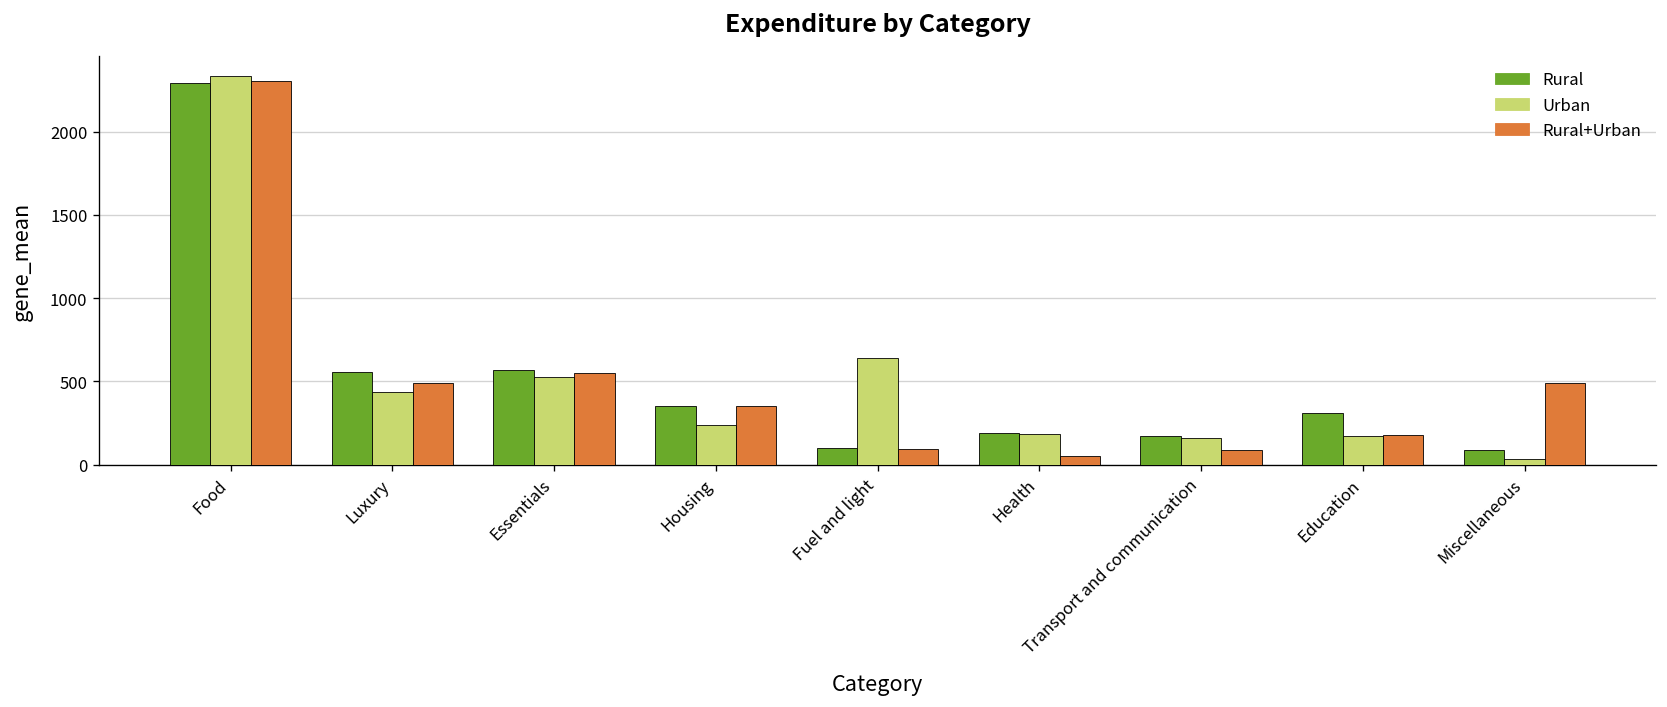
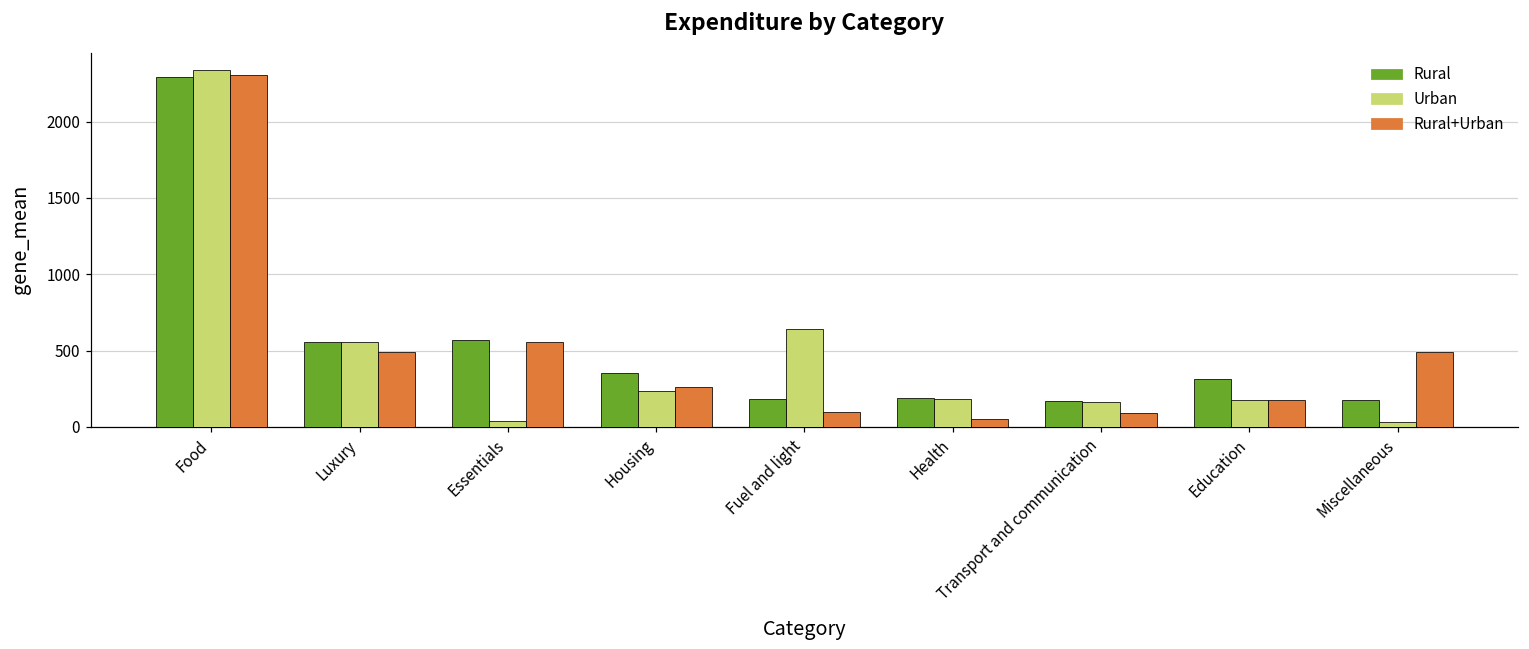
Urban, Luxury: 440 -> 560
Urban, Essentials: 530 -> 40
Rural+Urban, Housing: 350 -> 260
Rural, Fuel and light: 100 -> 180
Rural, Miscellaneous: 90 -> 180
